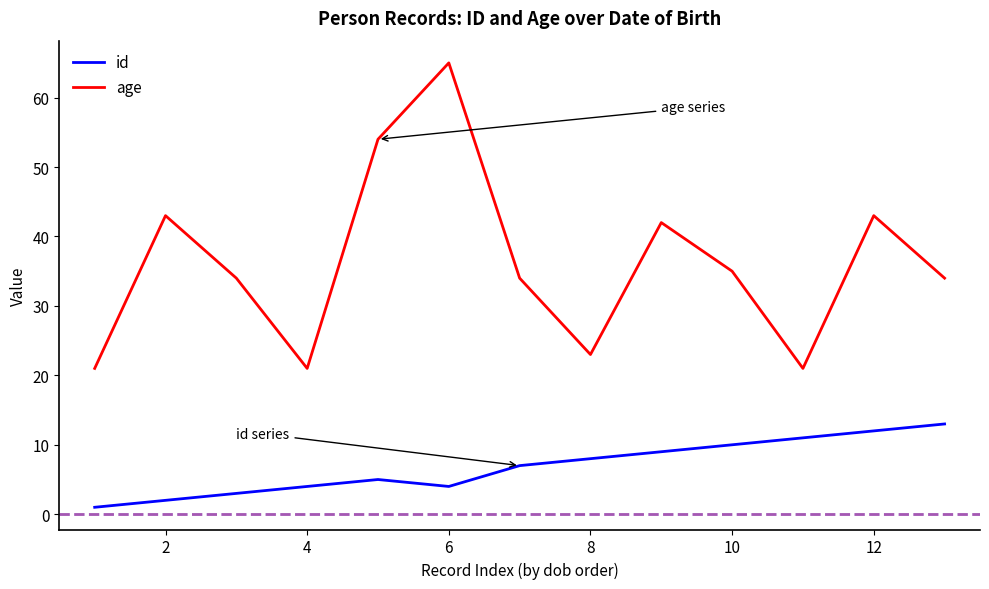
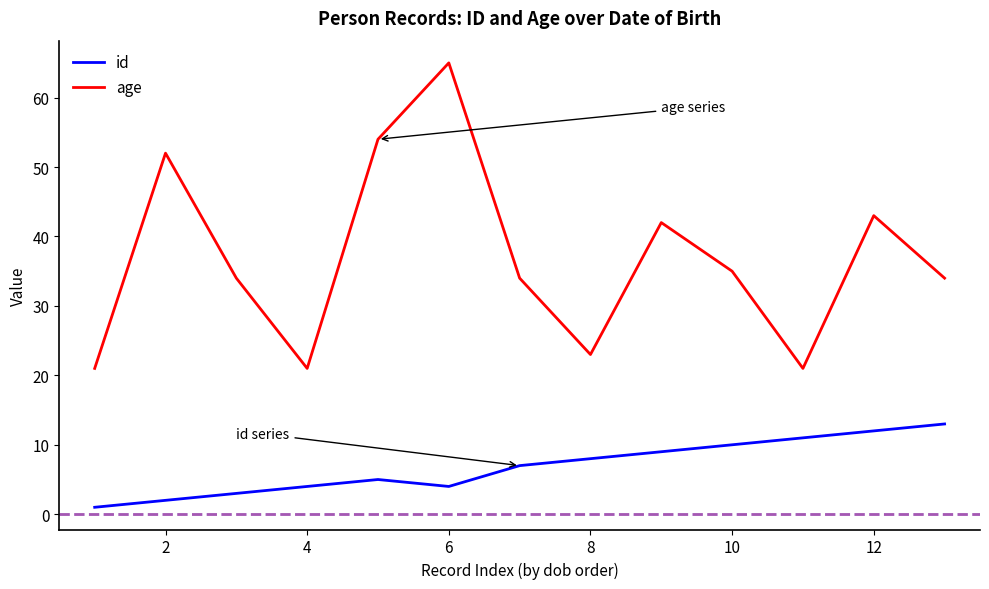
age, 2: 43 -> 52
